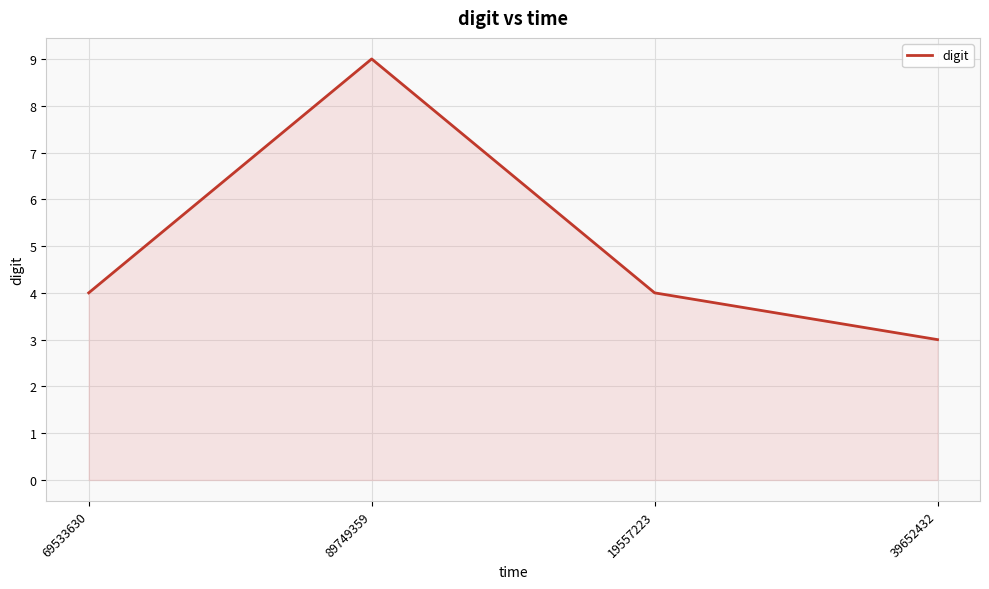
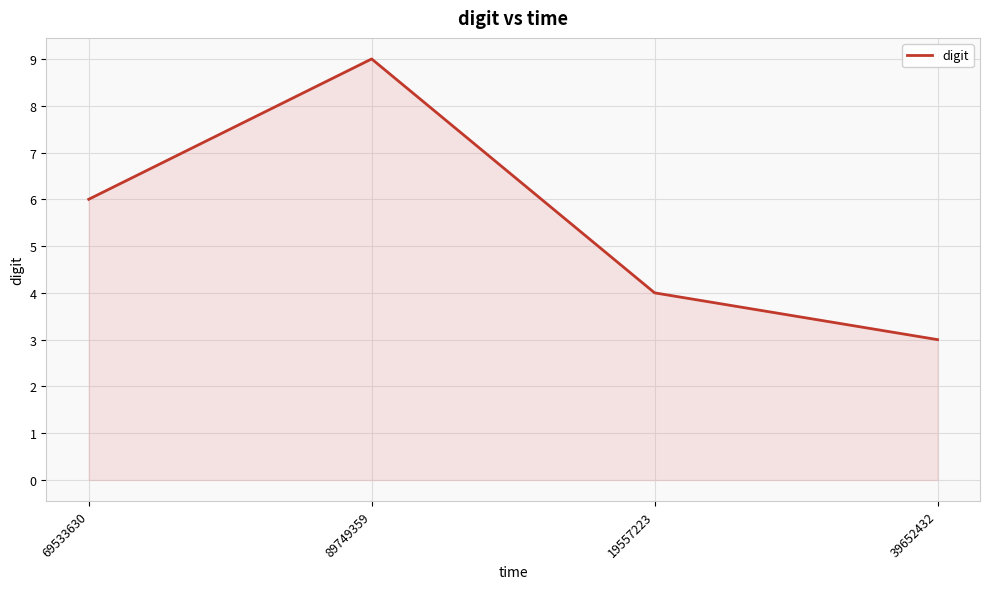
69533630: 4 -> 6
